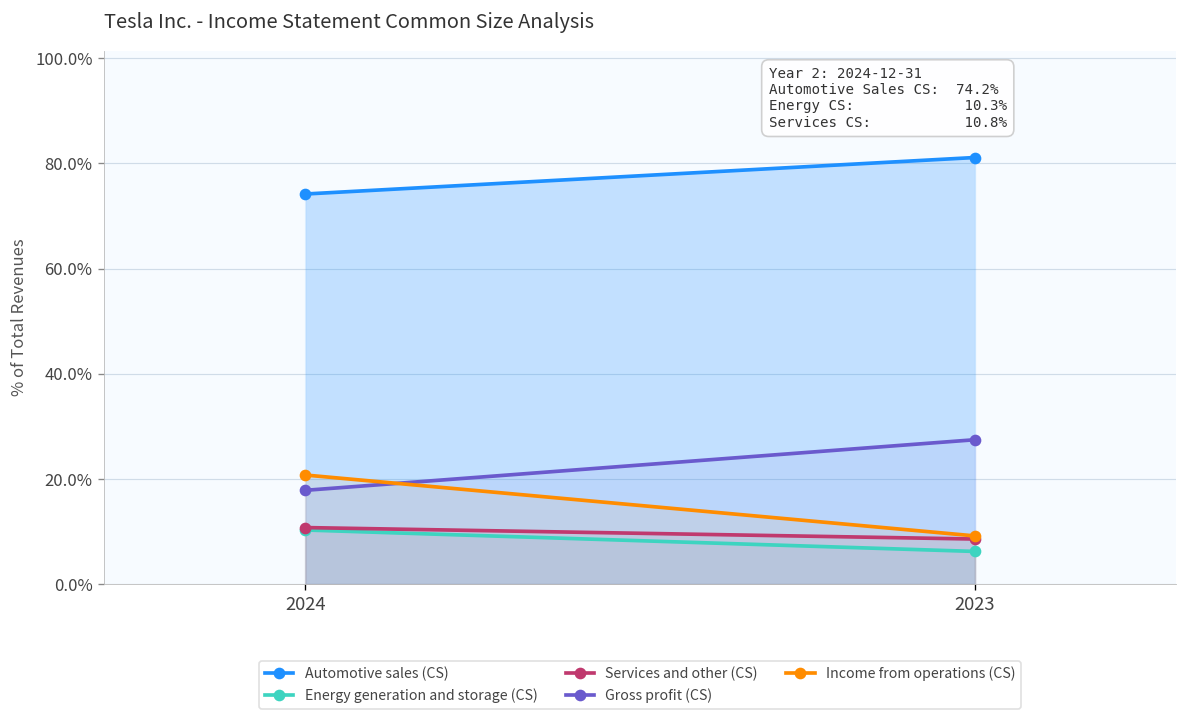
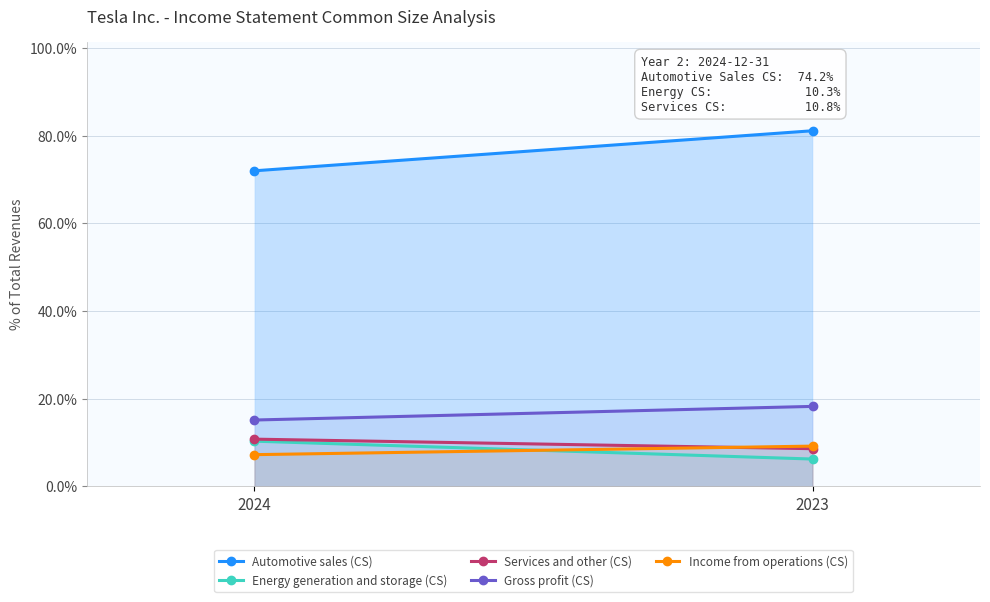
Automotive sales (CS), 2024: 74% -> 72%
Gross profit (CS), 2024: 18% -> 15%
Income from operations (CS), 2024: 21% -> 7%
Gross profit (CS), 2023: 27% -> 18%
